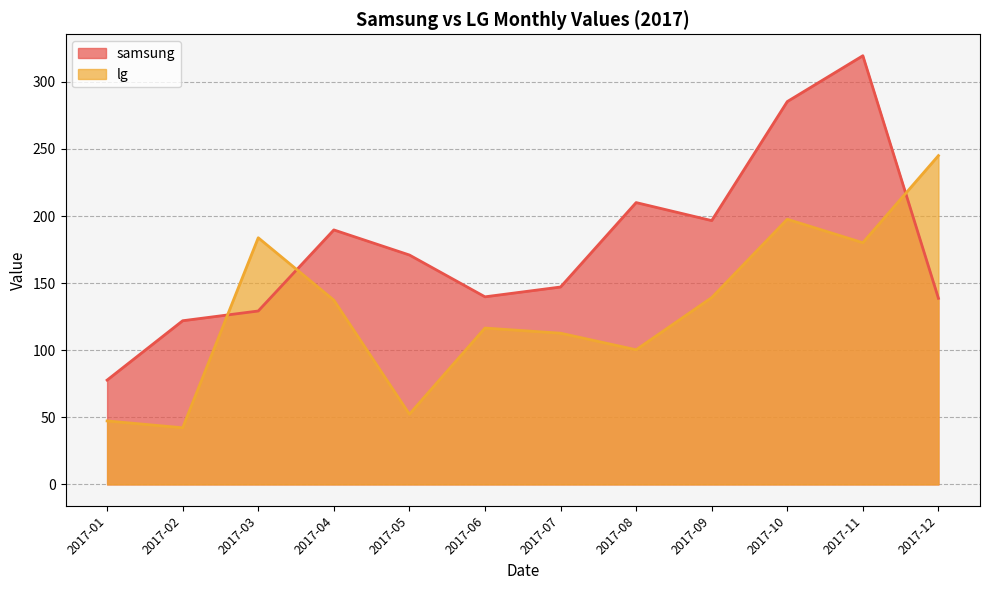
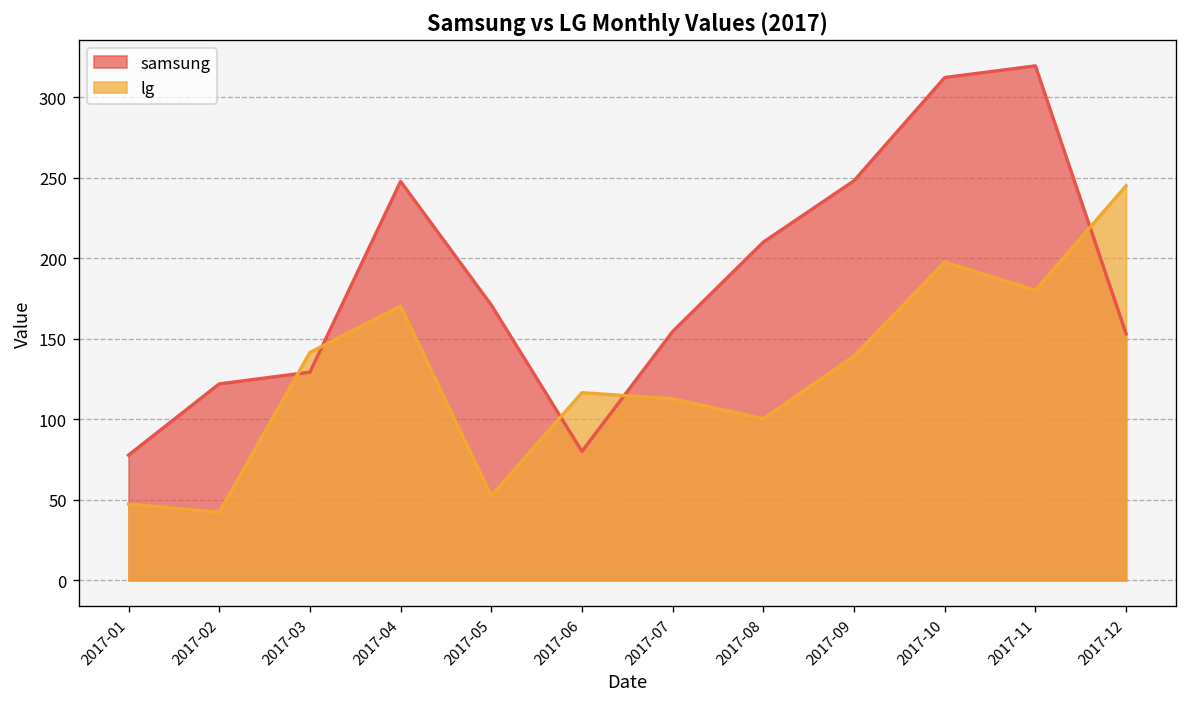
lg, 2017-03: 184 -> 141
samsung, 2017-04: 190 -> 248
lg, 2017-04: 137 -> 170
samsung, 2017-06: 140 -> 80
samsung, 2017-07: 147 -> 155
samsung, 2017-09: 197 -> 248
samsung, 2017-10: 285 -> 312
samsung, 2017-12: 139 -> 153
